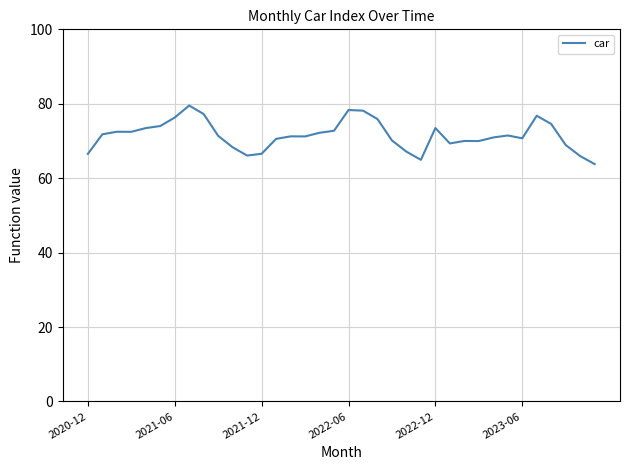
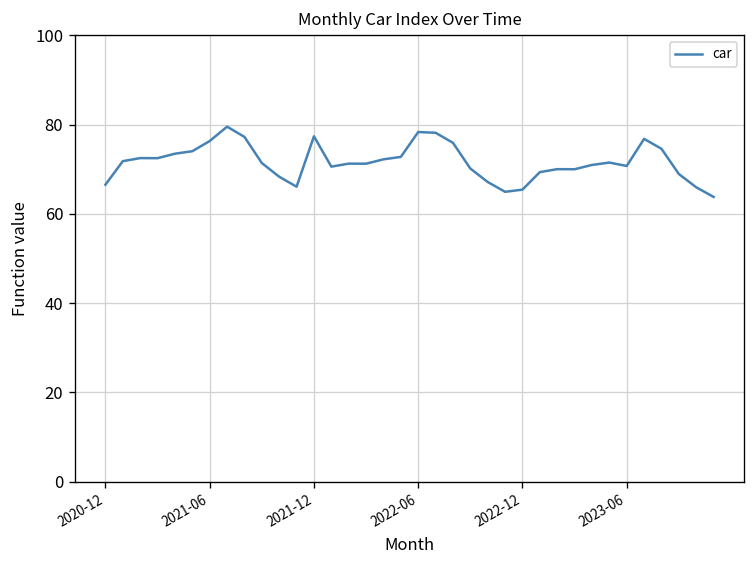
2021-12: 67 -> 77
2022-12: 73 -> 65
